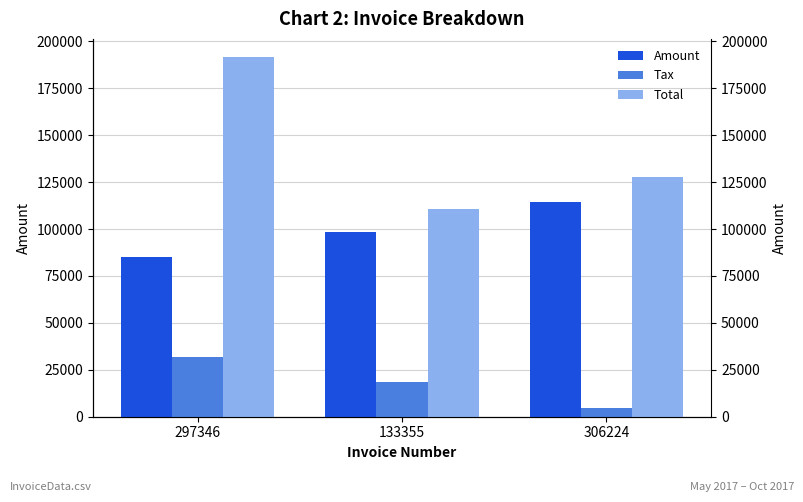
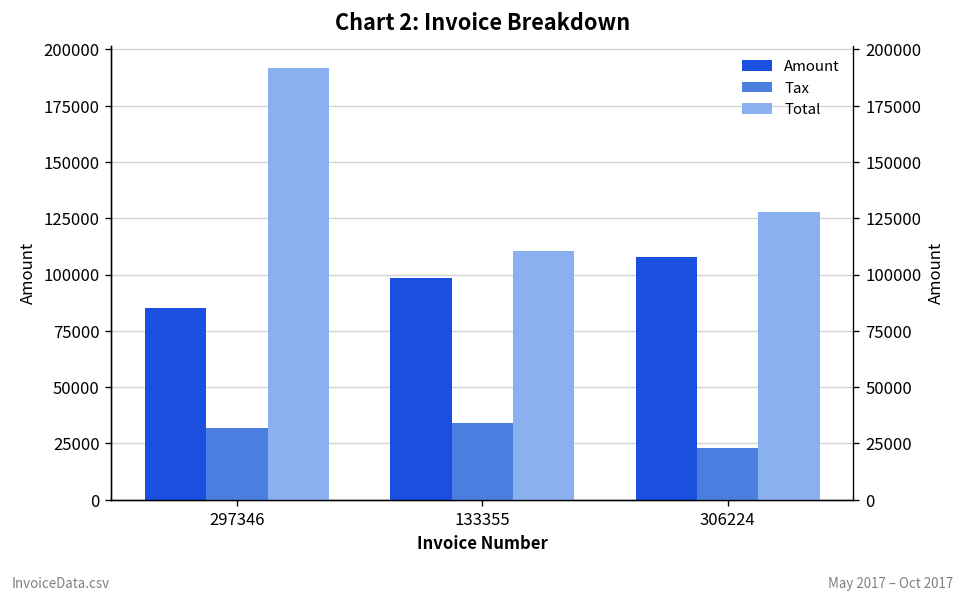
Tax, 133355: 18000 -> 34000
Amount, 306224: 114000 -> 108000
Tax, 306224: 5000 -> 23000
